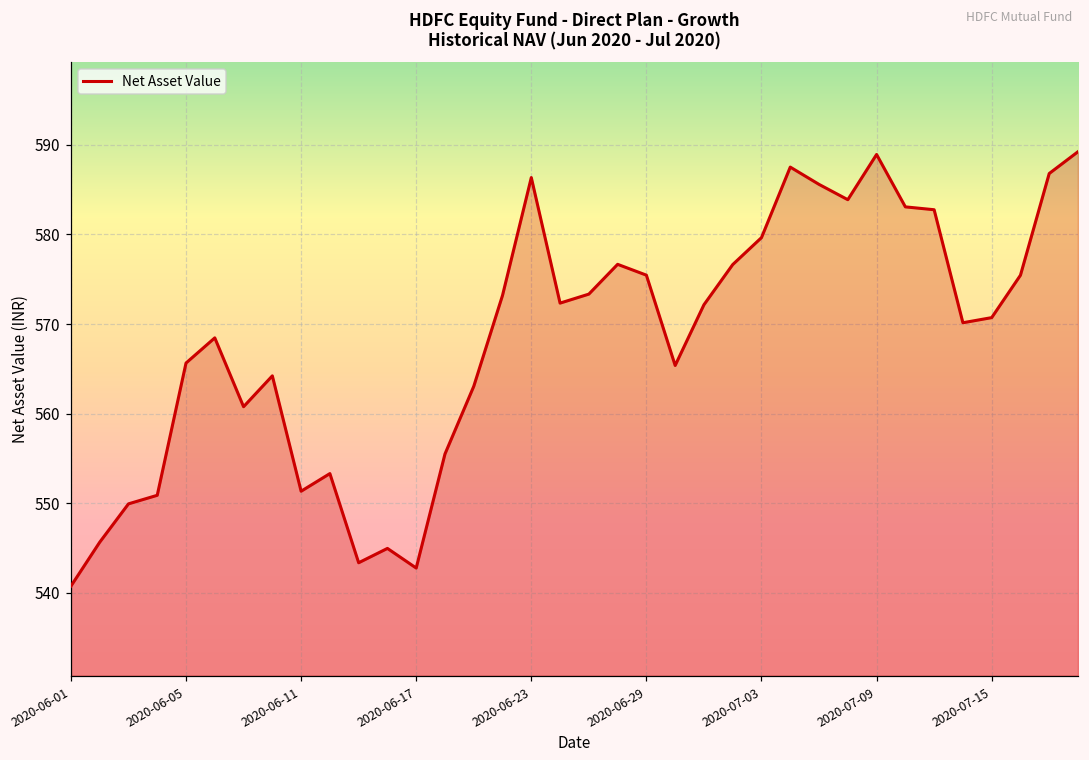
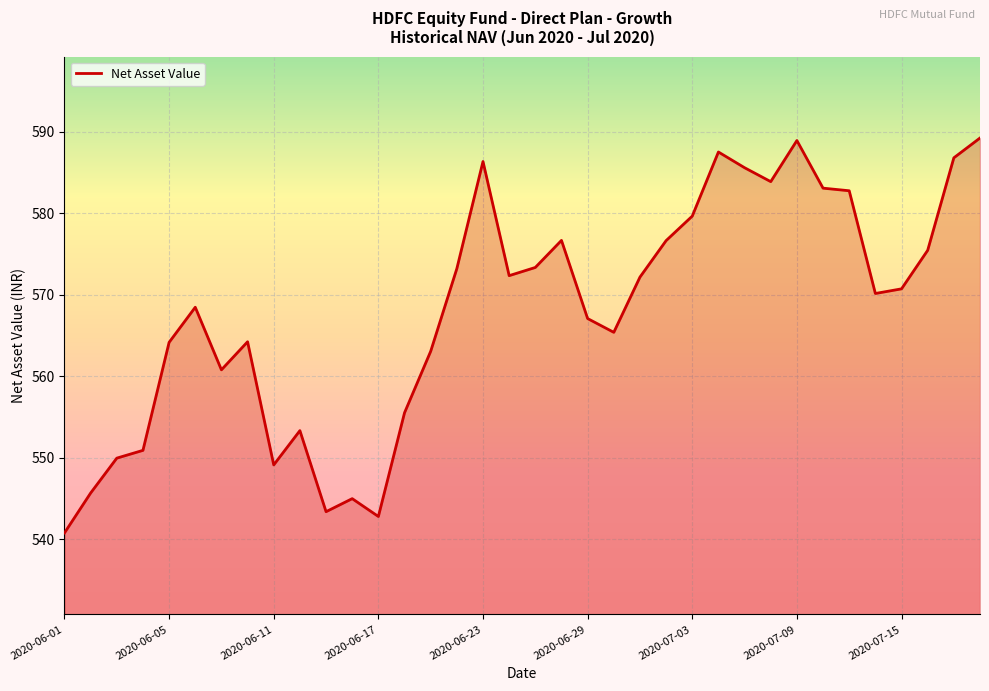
2020-06-05: 566 -> 564
2020-06-11: 551 -> 549
2020-06-29: 575 -> 567
